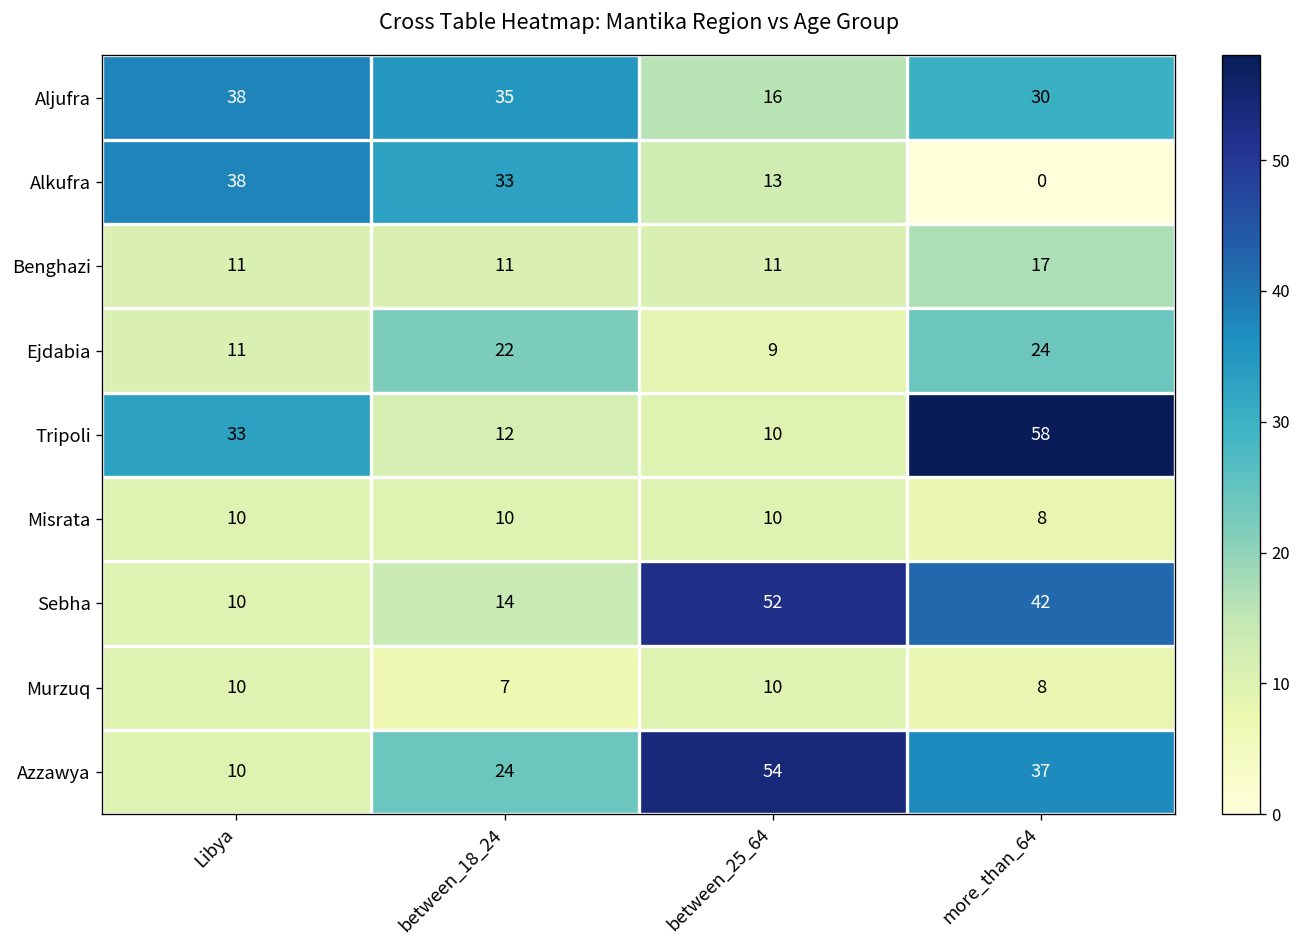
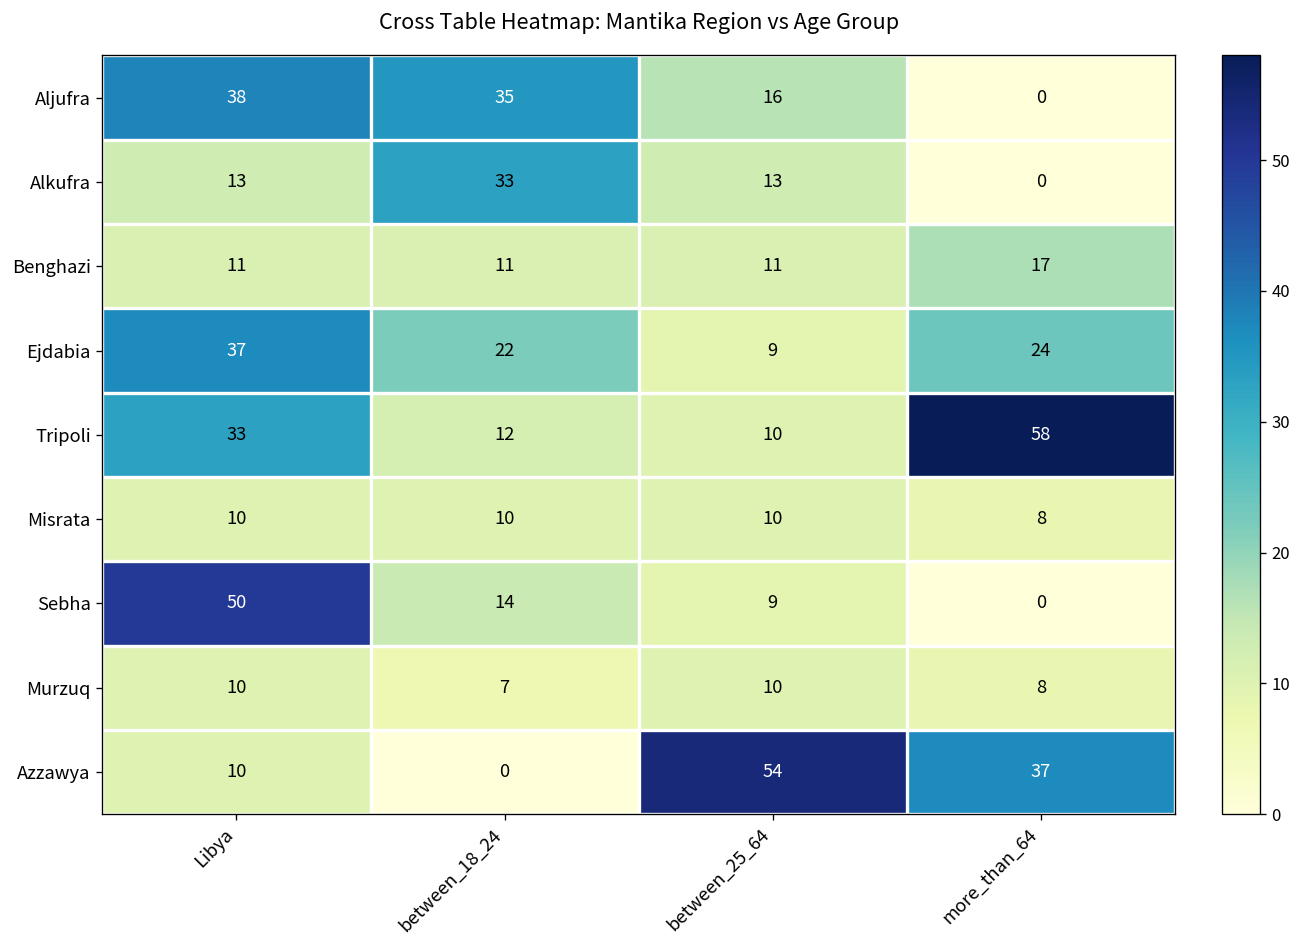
Aljufra, more_than_64: 30 -> 0
Alkufra, Libya: 38 -> 13
Ejdabia, Libya: 11 -> 37
Sebha, Libya: 10 -> 50
Sebha, between_25_64: 52 -> 9
Sebha, more_than_64: 42 -> 0
Azzawya, between_18_24: 24 -> 0
